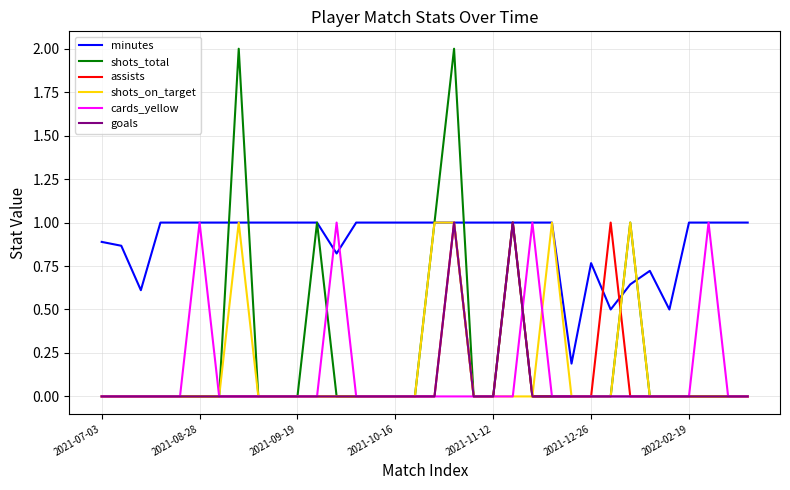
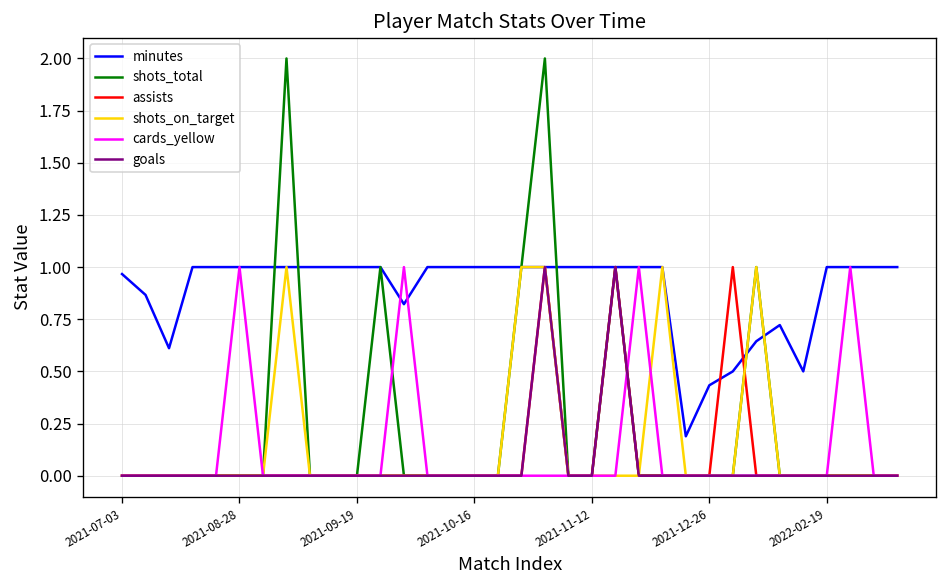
minutes, 2021-07-03: 0.89 -> 0.97
minutes, 2021-12-26: 0.77 -> 0.43
